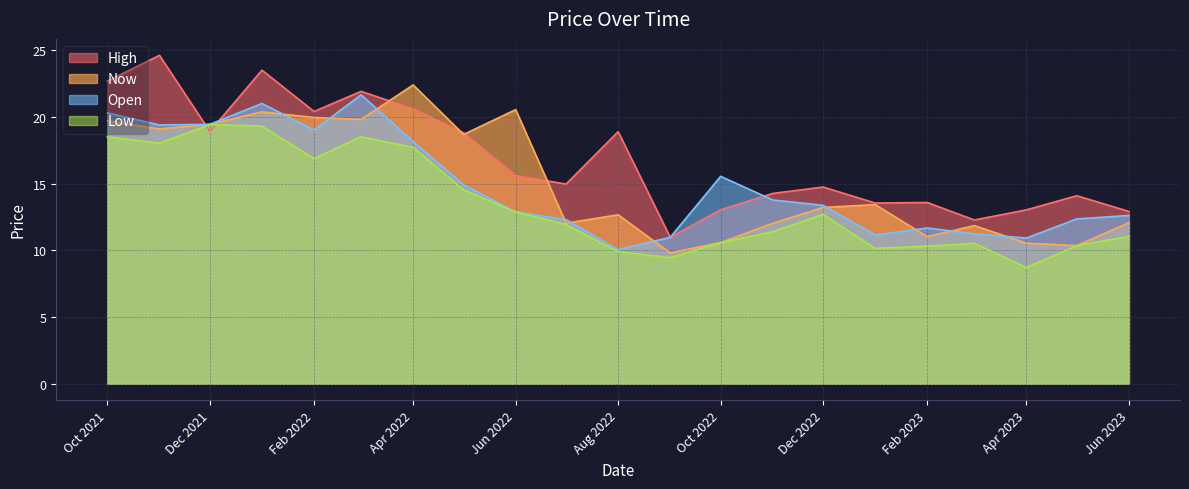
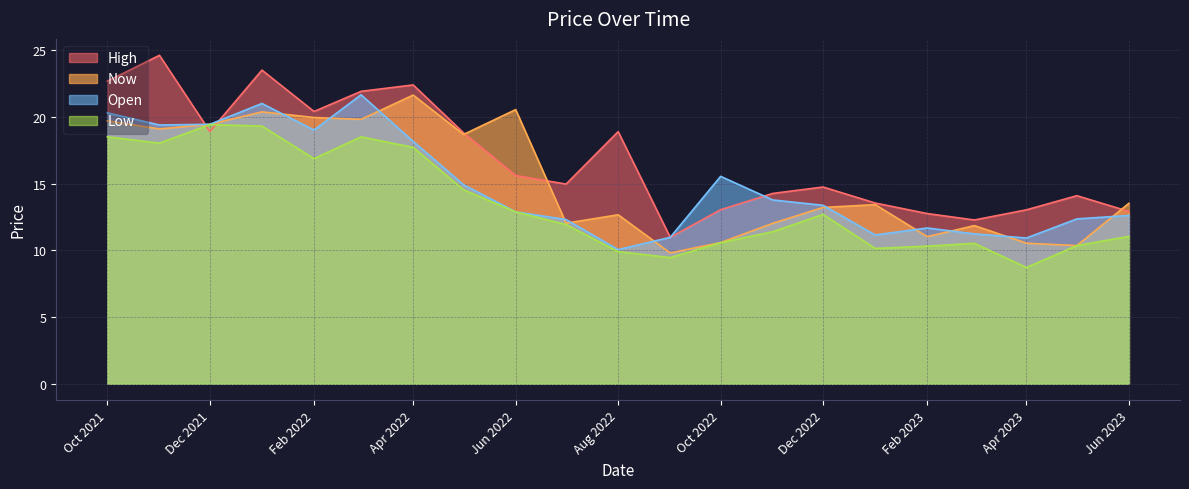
High, Apr 2022: 20.6 -> 22.4
Now, Apr 2022: 22.4 -> 21.6
High, Feb 2023: 13.6 -> 12.8
Now, Jun 2023: 12.1 -> 13.5
